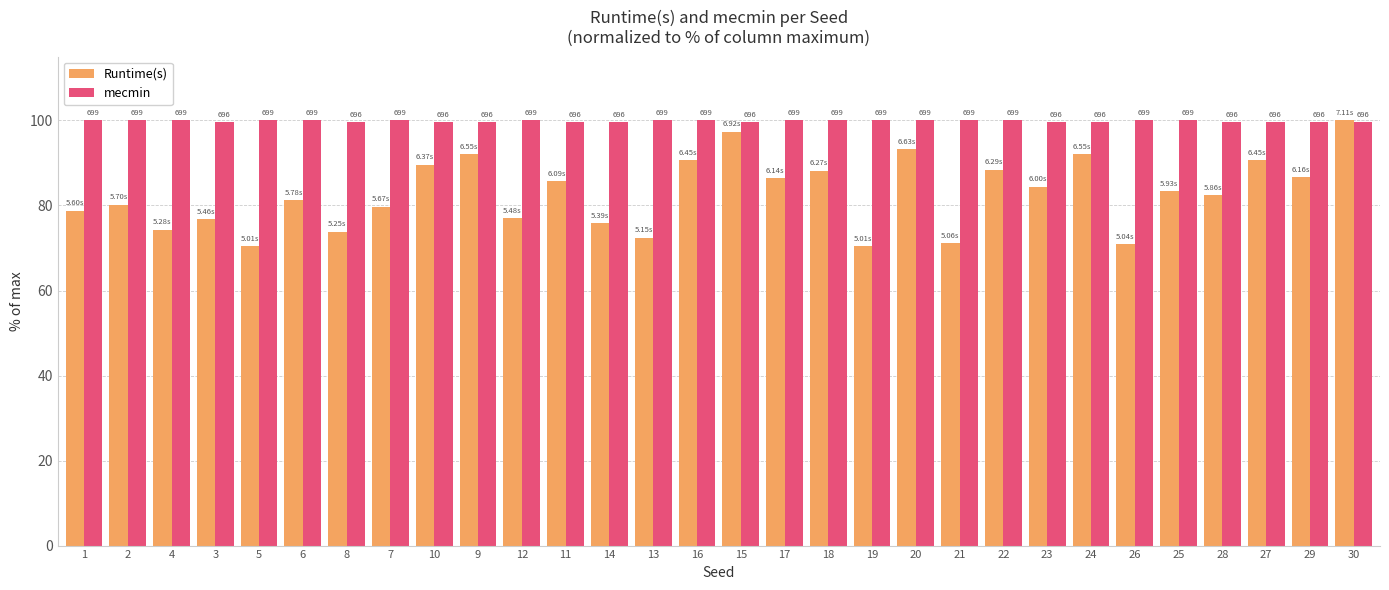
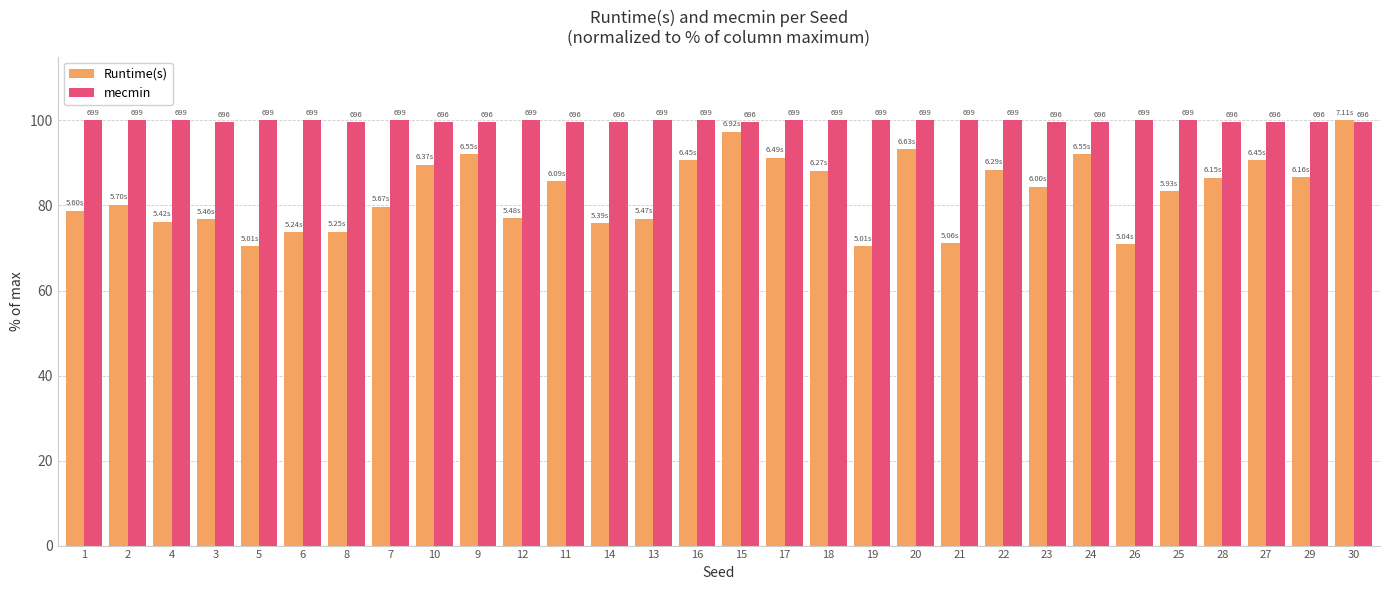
Runtime(s), 4: 5.28s -> 5.42s
Runtime(s), 6: 5.78s -> 5.24s
Runtime(s), 13: 5.15s -> 5.47s
Runtime(s), 17: 6.14s -> 6.49s
Runtime(s), 28: 5.86s -> 6.15s
